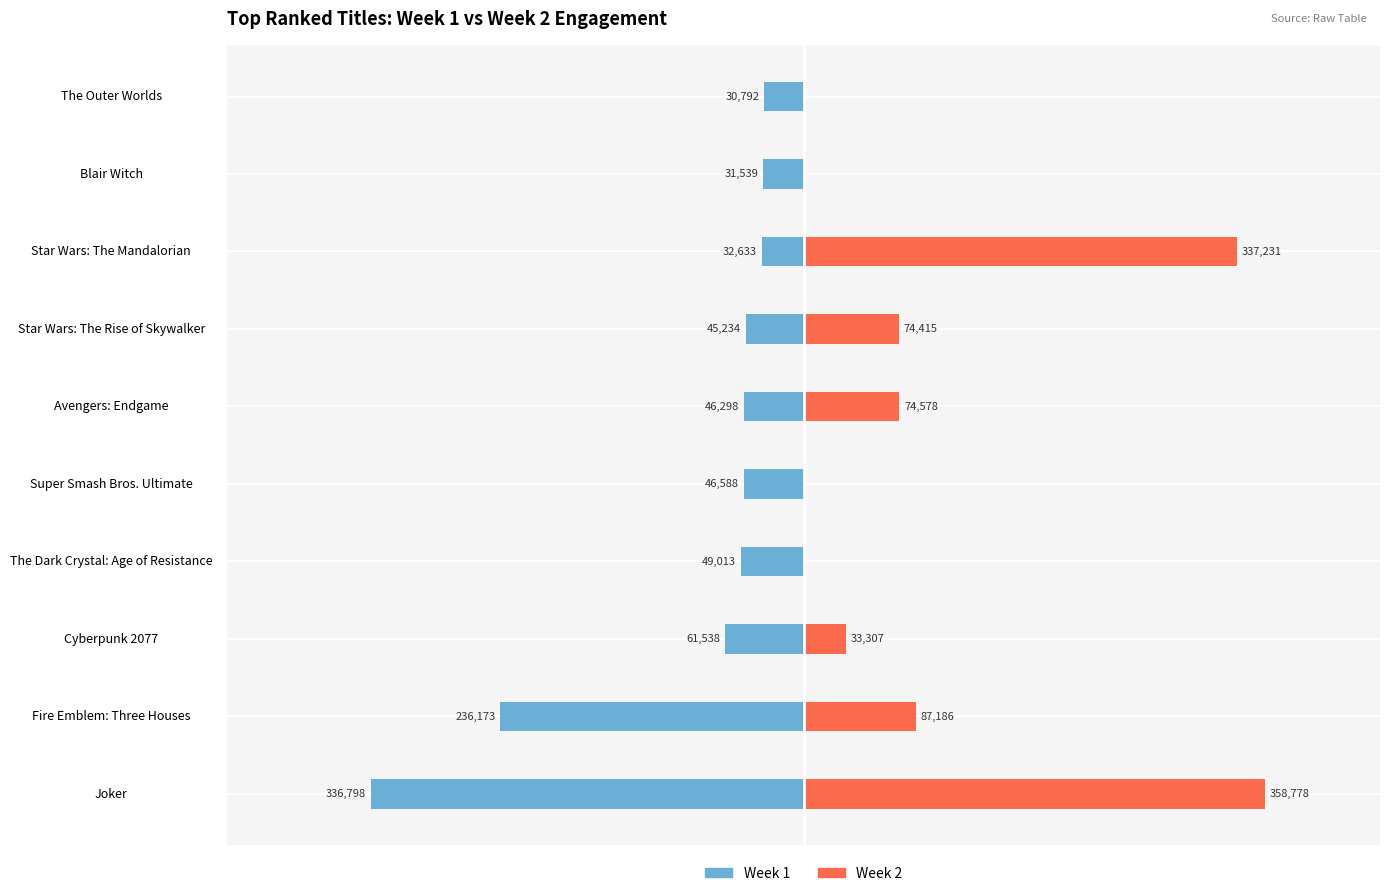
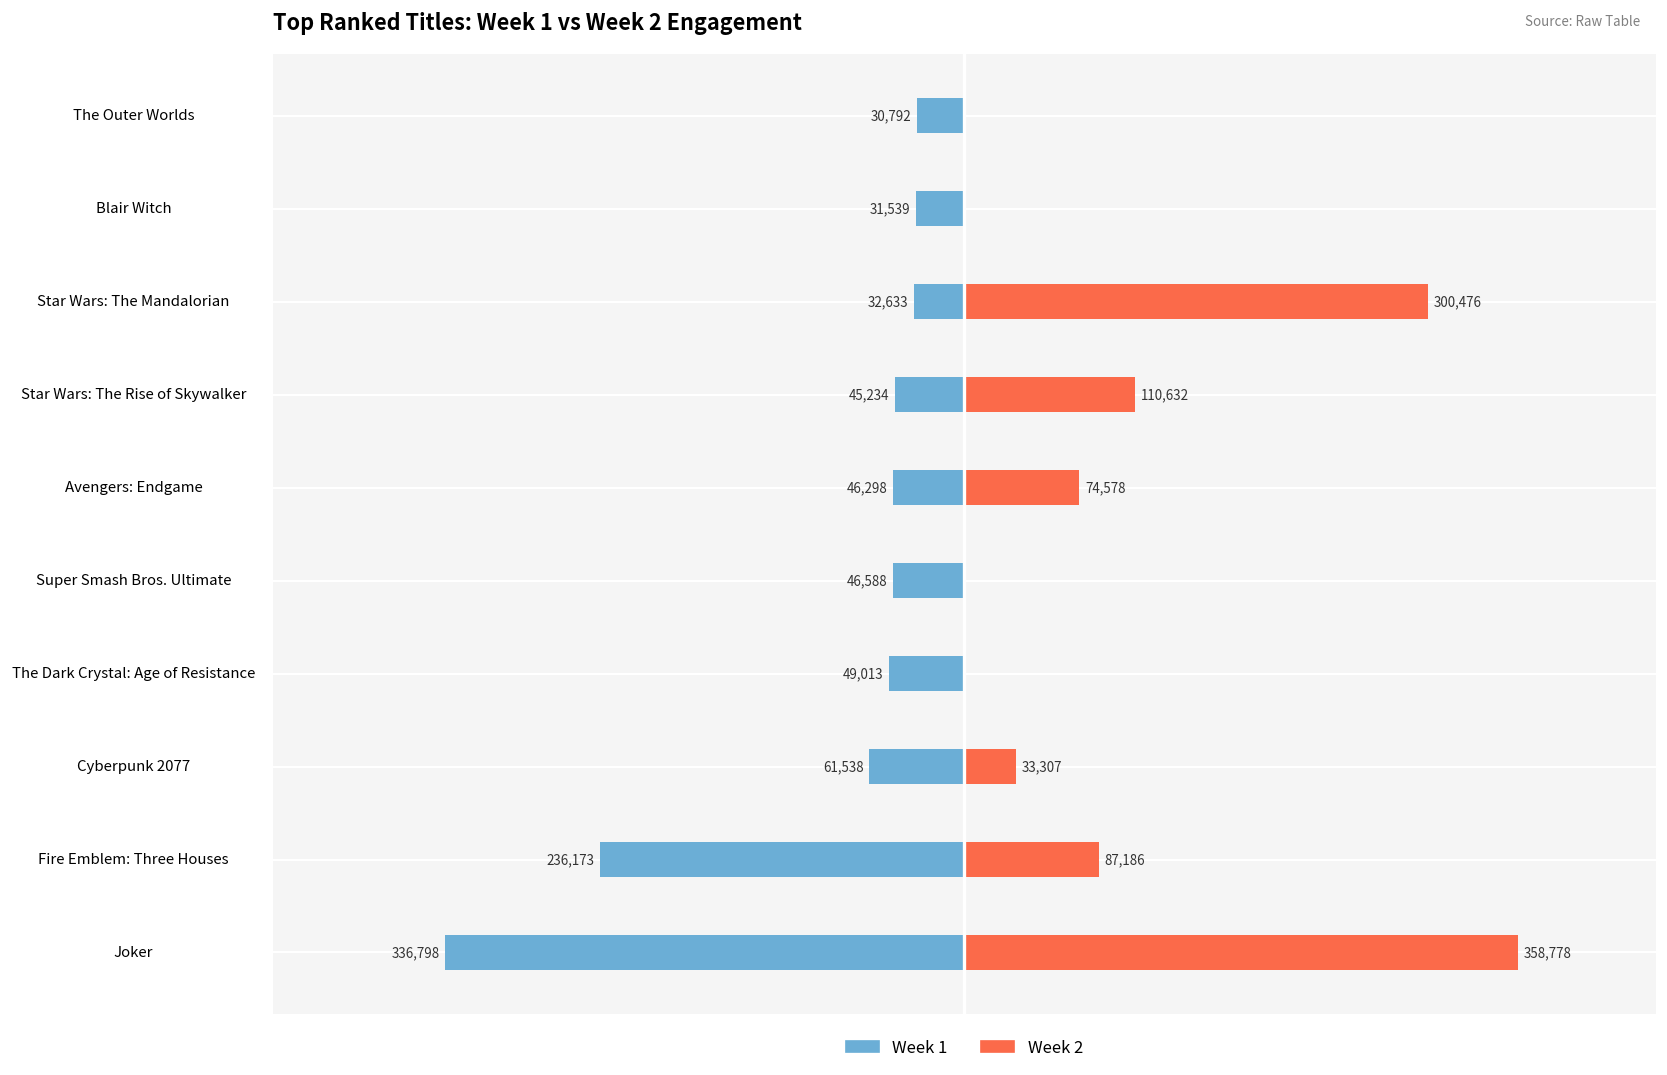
Week 2, Star Wars: The Mandalorian: 337,231 -> 300,476
Week 2, Star Wars: The Rise of Skywalker: 74,415 -> 110,632
